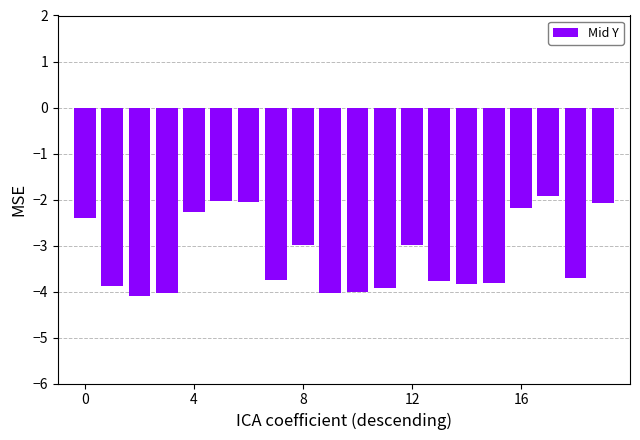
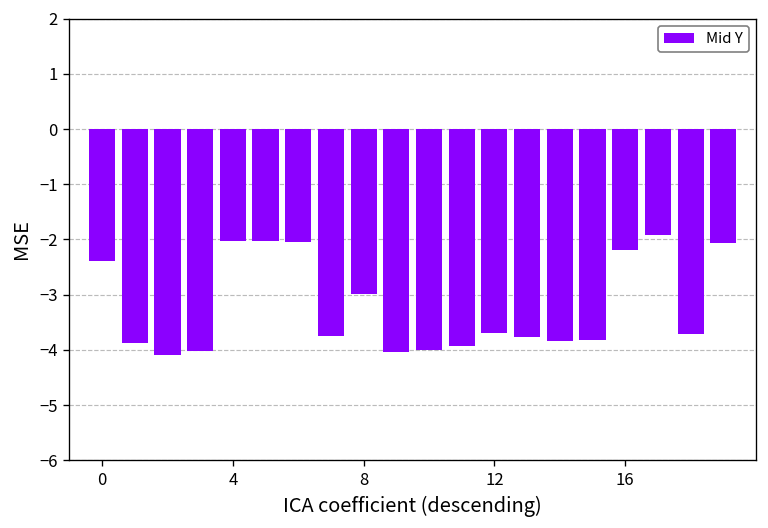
4: -2.3 -> -2.0
12: -3.0 -> -3.7
